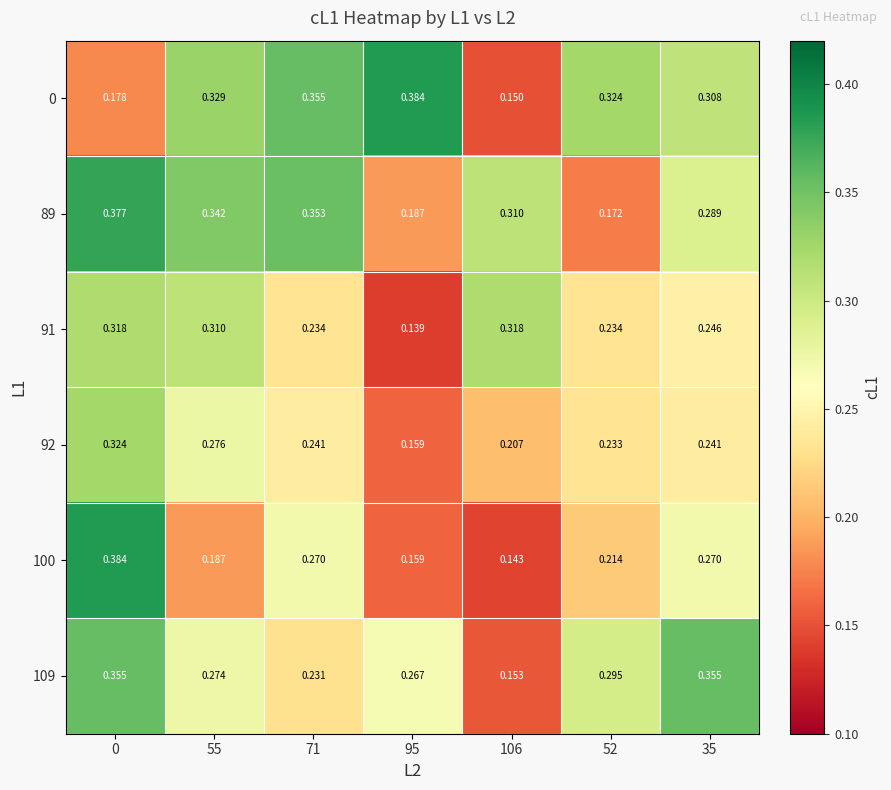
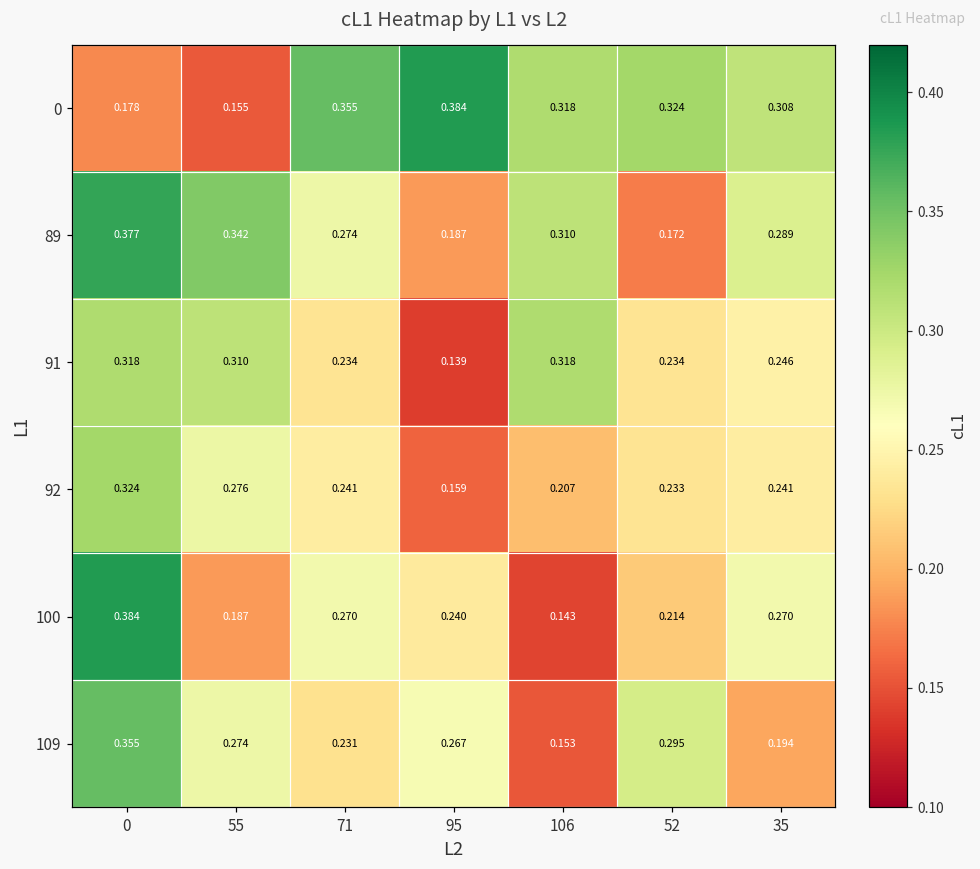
0, 55: 0.329 -> 0.155
0, 106: 0.150 -> 0.318
89, 71: 0.353 -> 0.274
100, 95: 0.159 -> 0.240
109, 35: 0.355 -> 0.194
